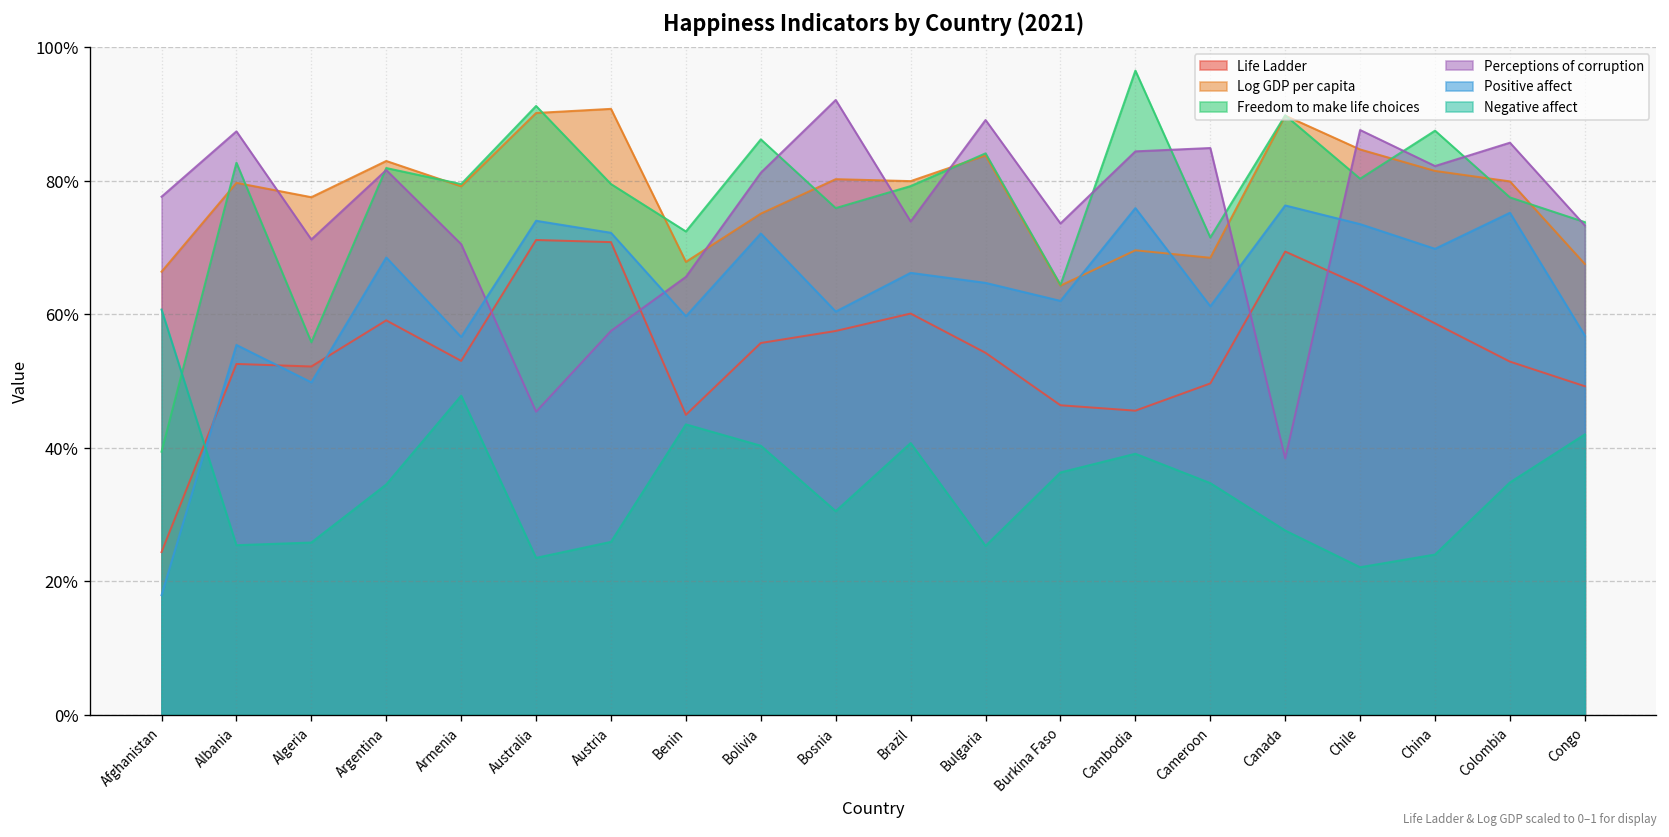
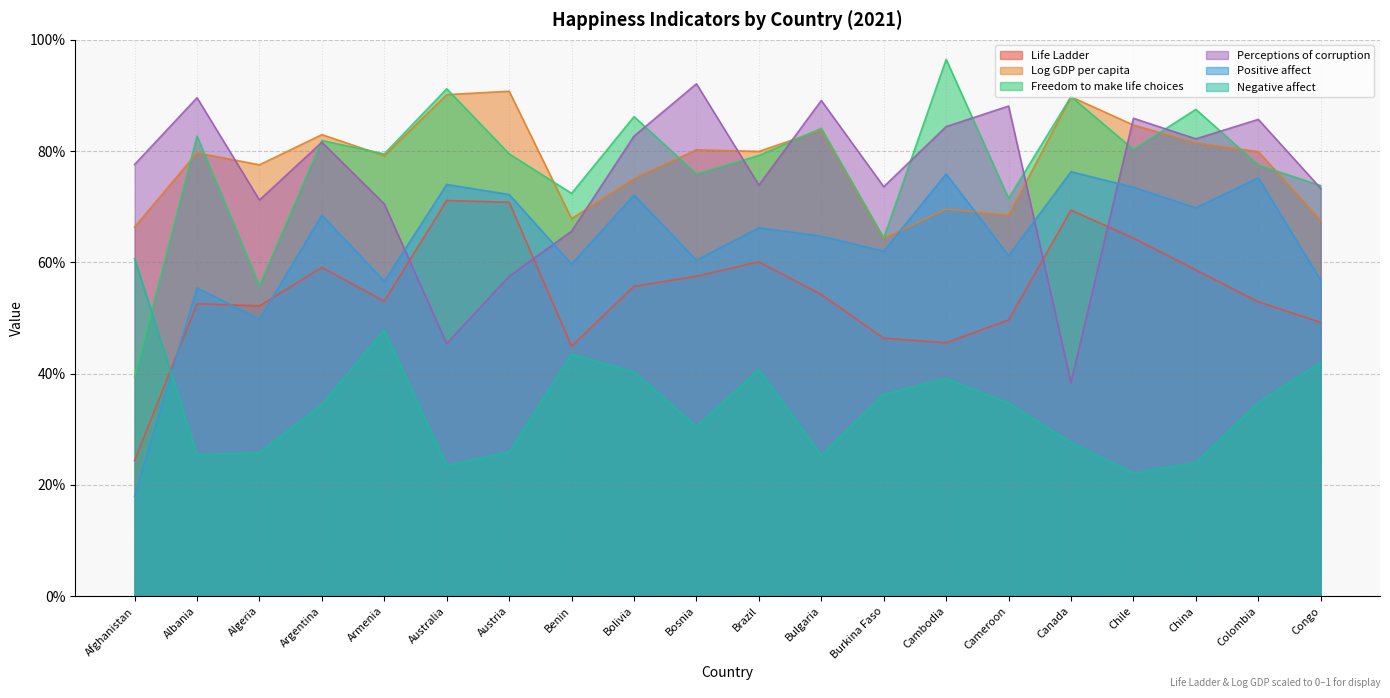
Perceptions of corruption, Albania: 87% -> 90%
Perceptions of corruption, Bolivia: 81% -> 83%
Perceptions of corruption, Cameroon: 85% -> 88%
Perceptions of corruption, Chile: 88% -> 86%
